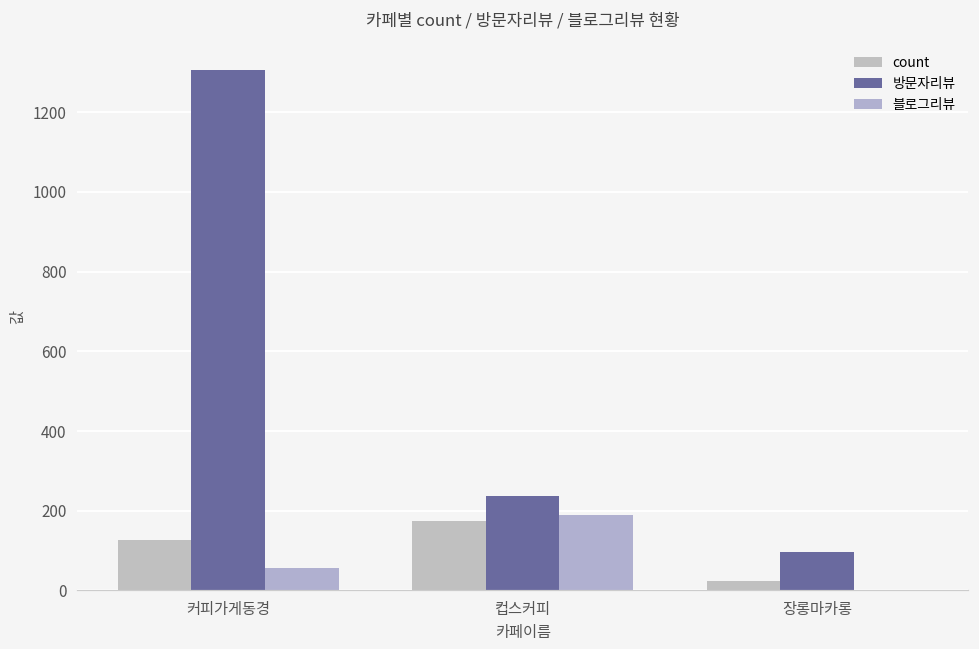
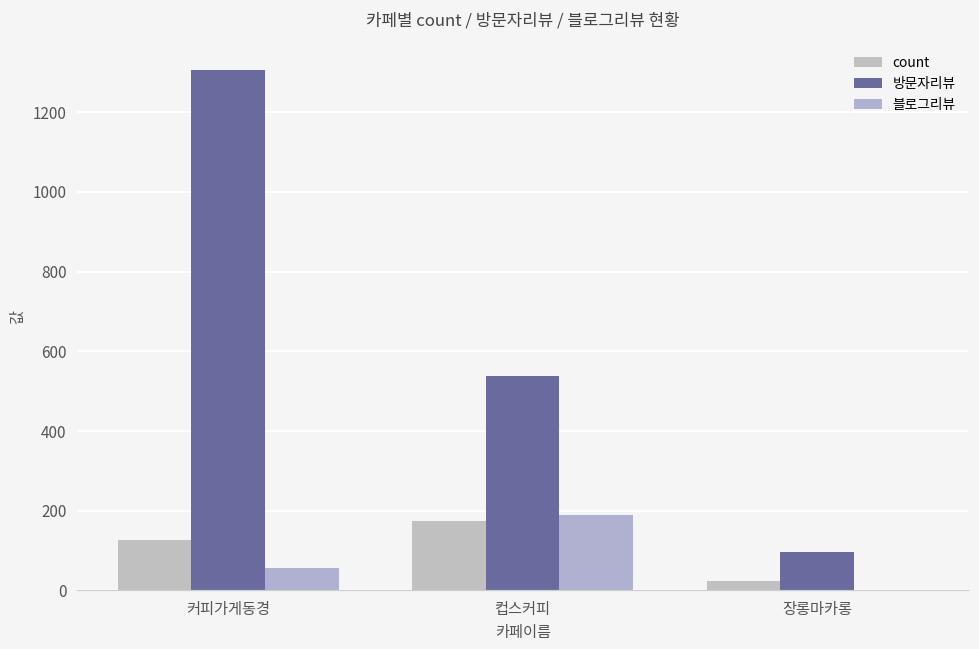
방문자리뷰, 컵스커피: 240 -> 540
